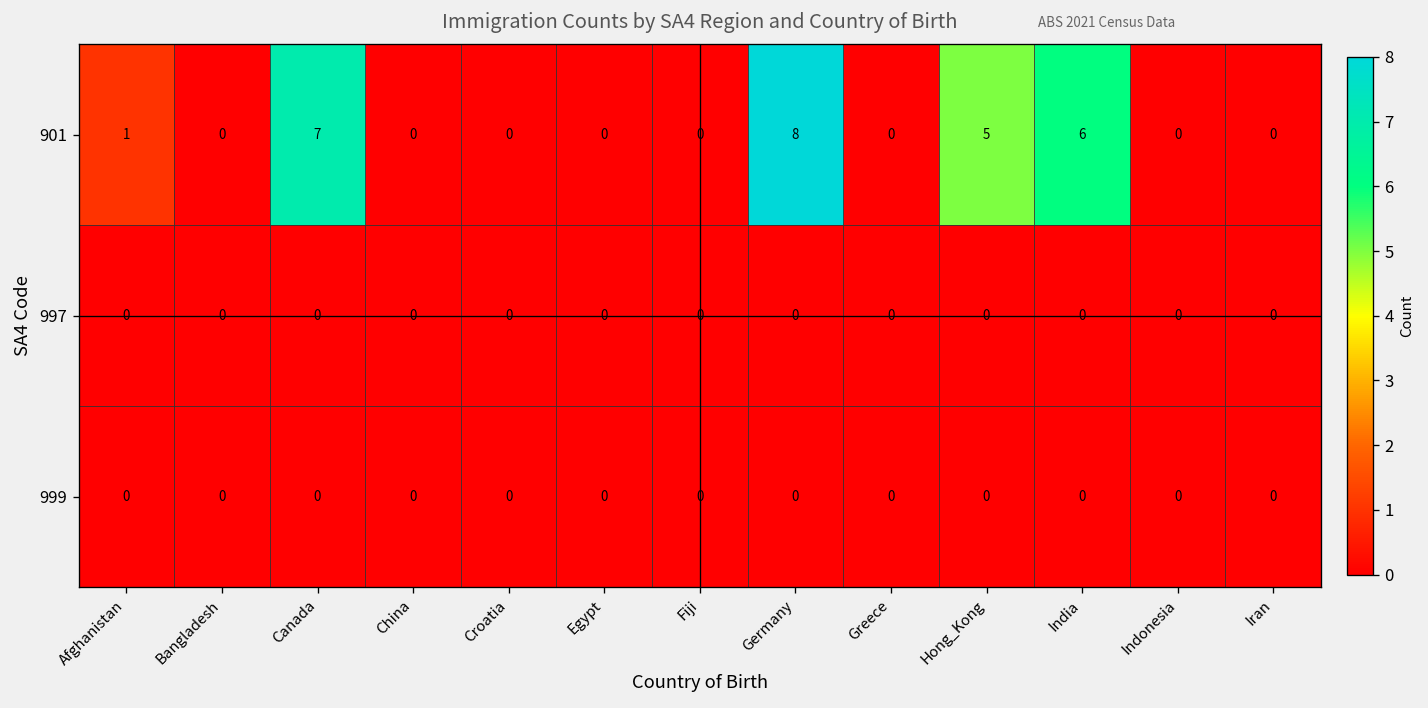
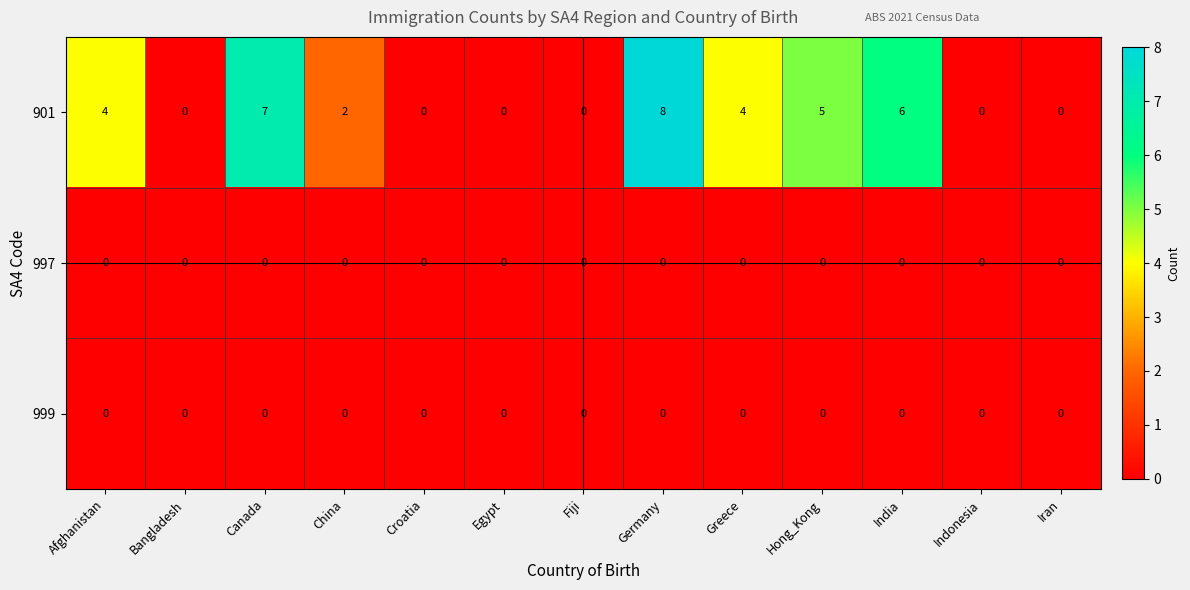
901, Afghanistan: 1 -> 4
901, China: 0 -> 2
901, Greece: 0 -> 4
